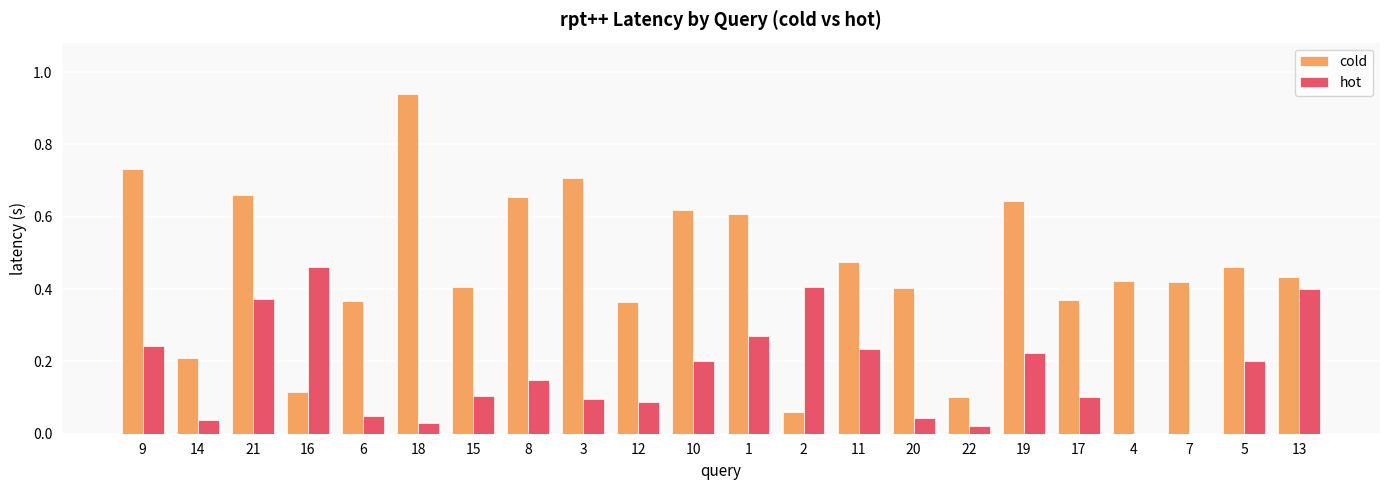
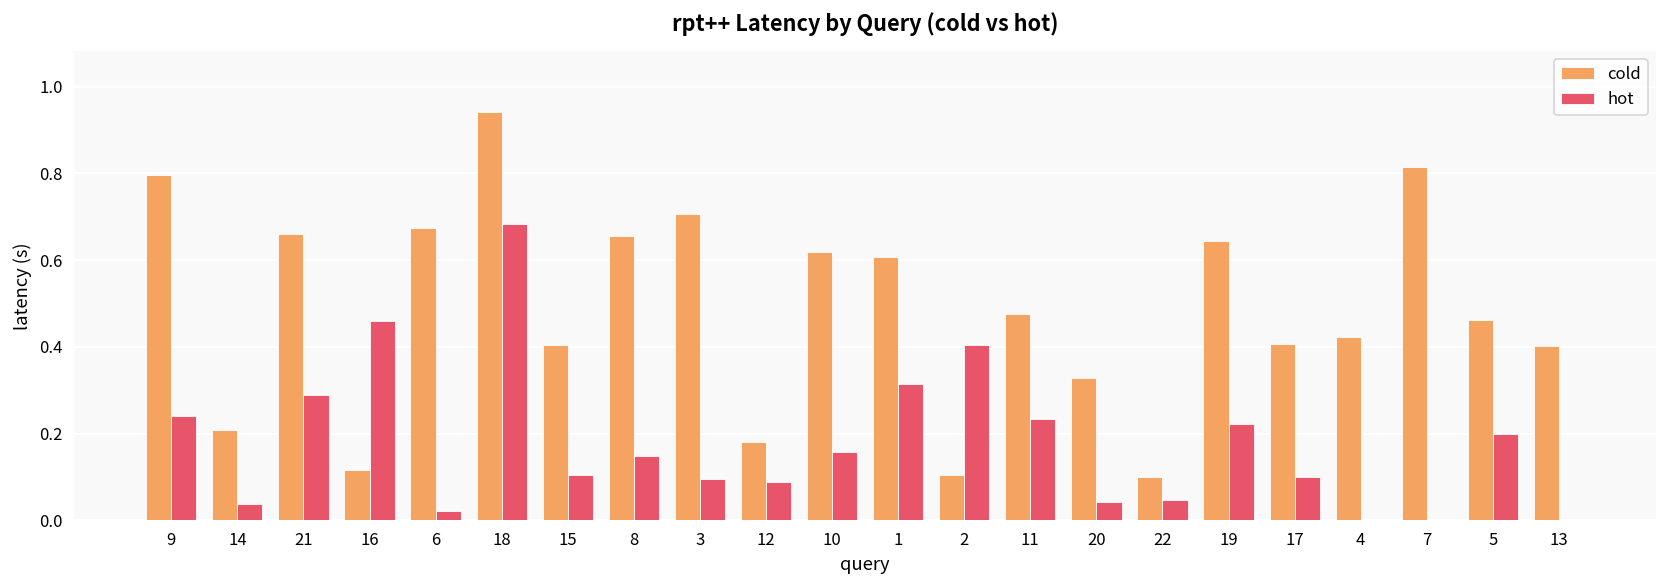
cold, 9: 0.73 -> 0.80
hot, 21: 0.37 -> 0.29
cold, 6: 0.37 -> 0.67
hot, 6: 0.05 -> 0.02
hot, 18: 0.03 -> 0.68
cold, 12: 0.36 -> 0.18
hot, 10: 0.20 -> 0.16
hot, 1: 0.27 -> 0.31
cold, 2: 0.06 -> 0.10
cold, 20: 0.40 -> 0.33
hot, 22: 0.02 -> 0.05
cold, 17: 0.37 -> 0.41
cold, 7: 0.42 -> 0.81
cold, 13: 0.43 -> 0.40
hot, 13: 0.4 -> 0.0
